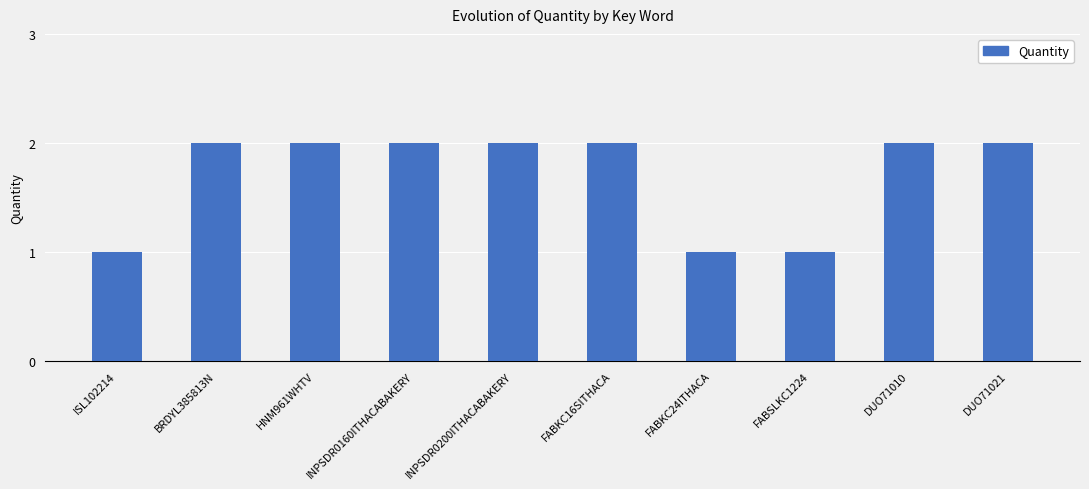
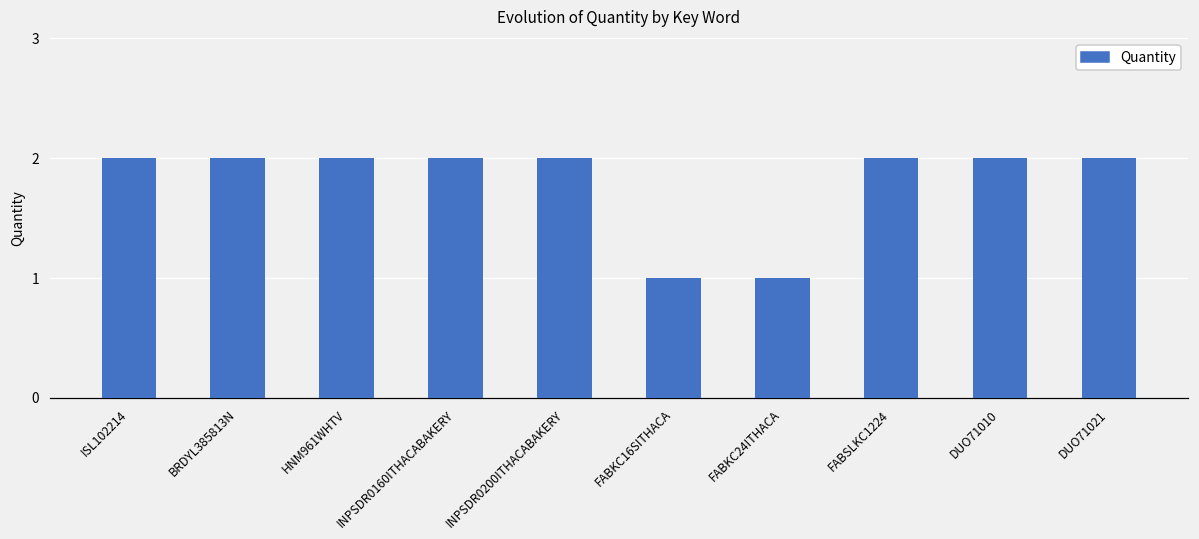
ISL102214: 1 -> 2
FABKC16SITHACA: 2 -> 1
FABSLKC1224: 1 -> 2
